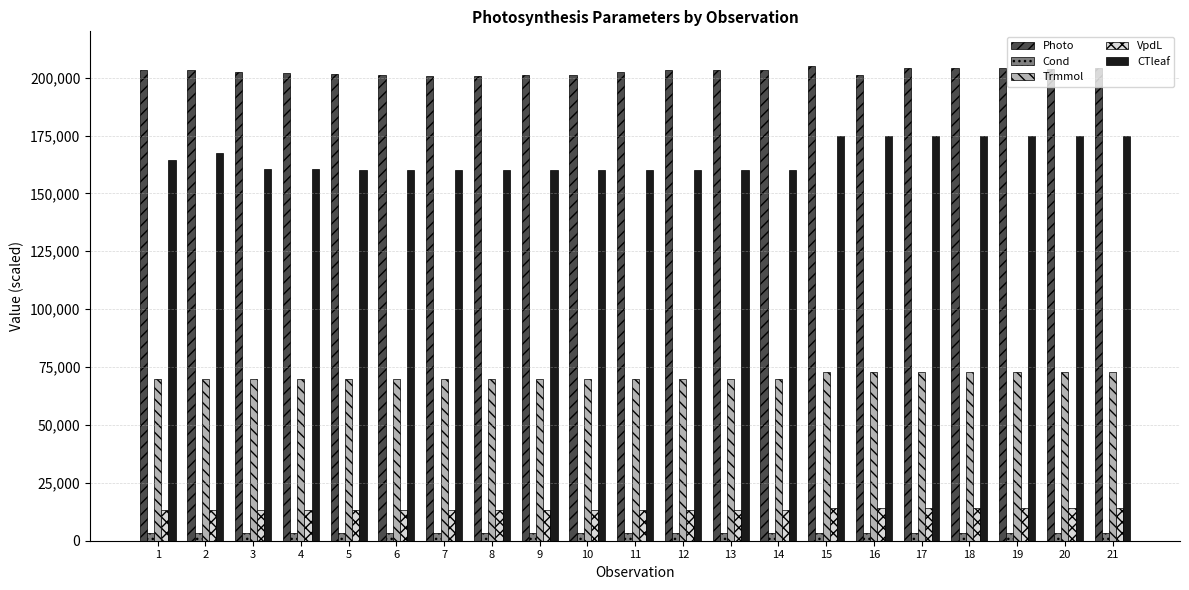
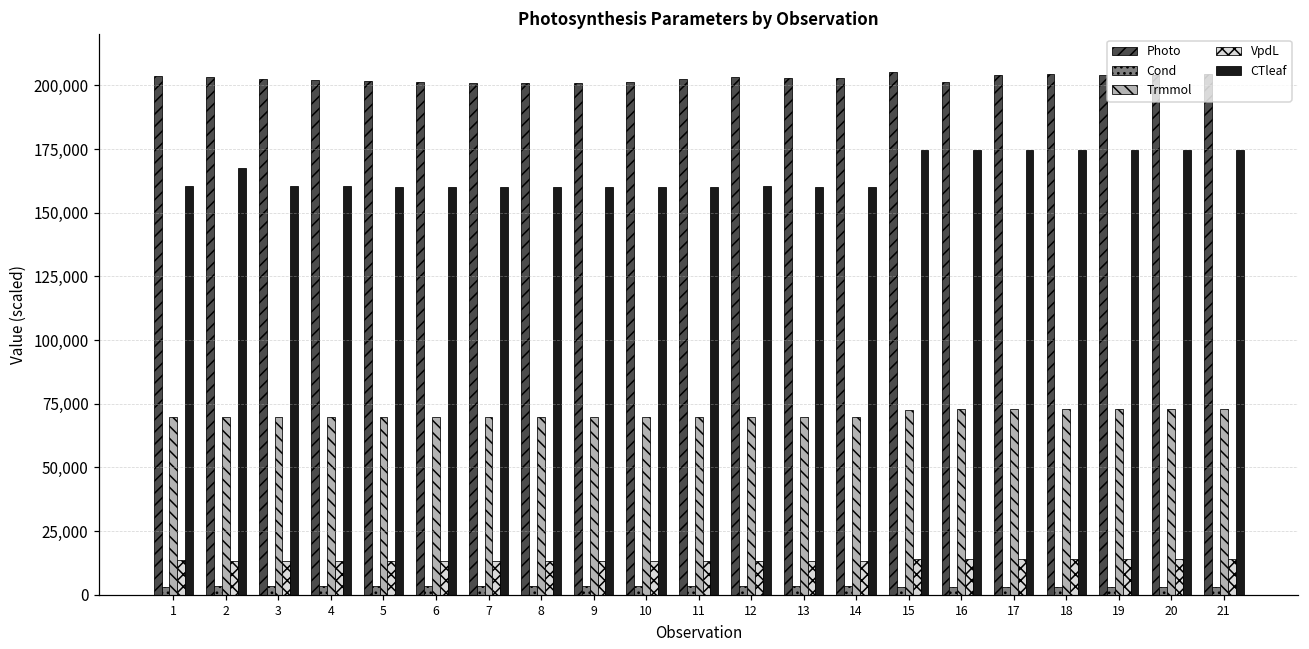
CTleaf, 1: 164,000 -> 161,000
